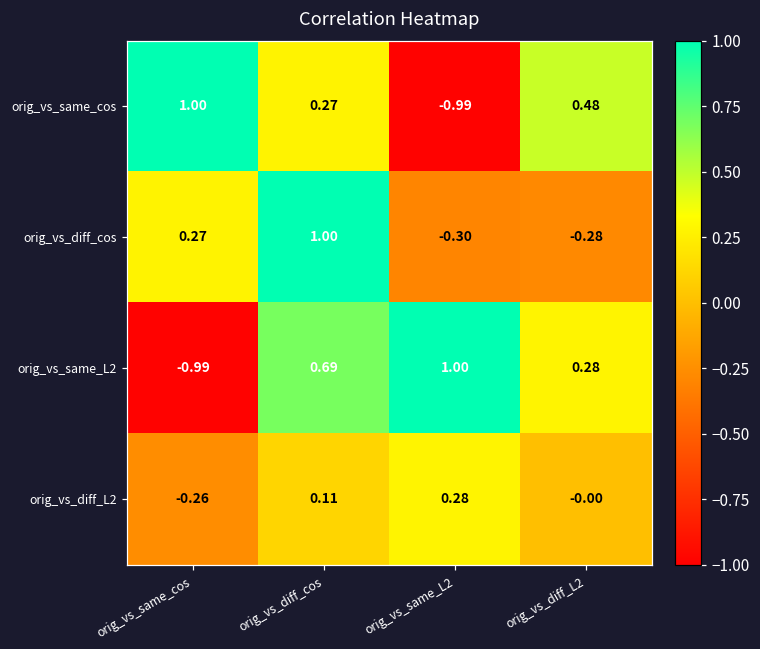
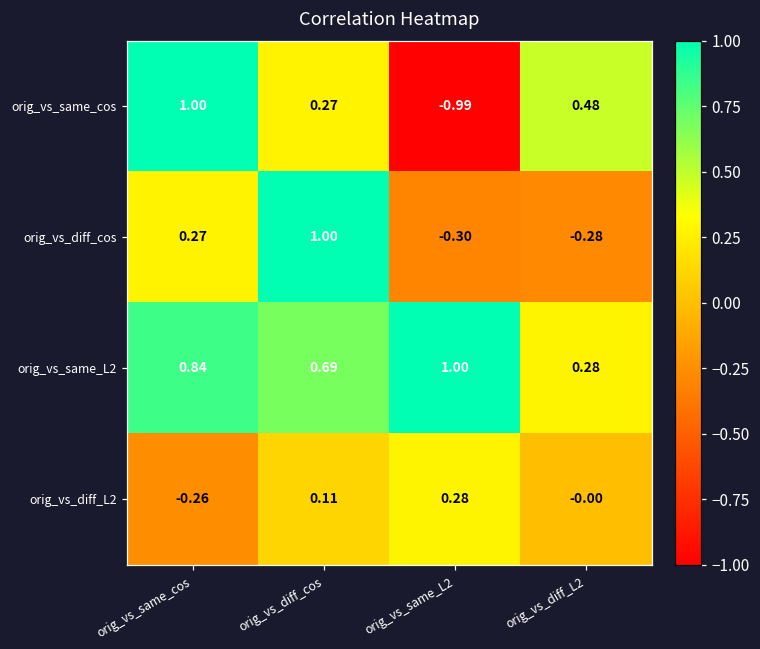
orig_vs_same_L2, orig_vs_same_cos: -0.99 -> 0.84
